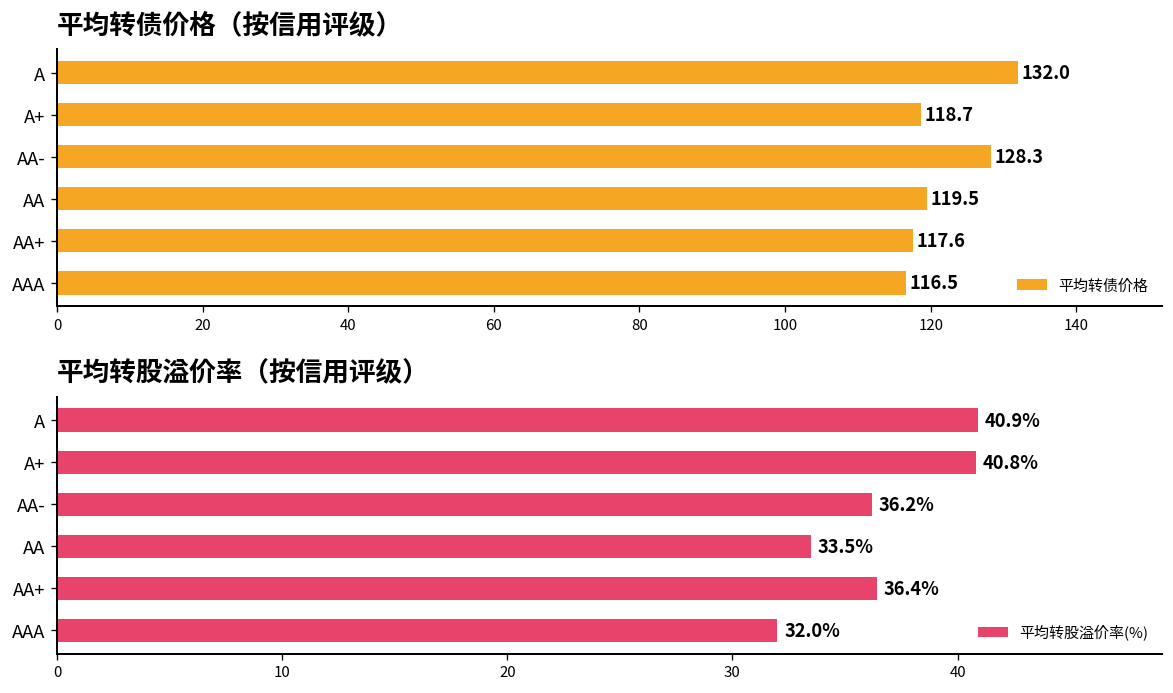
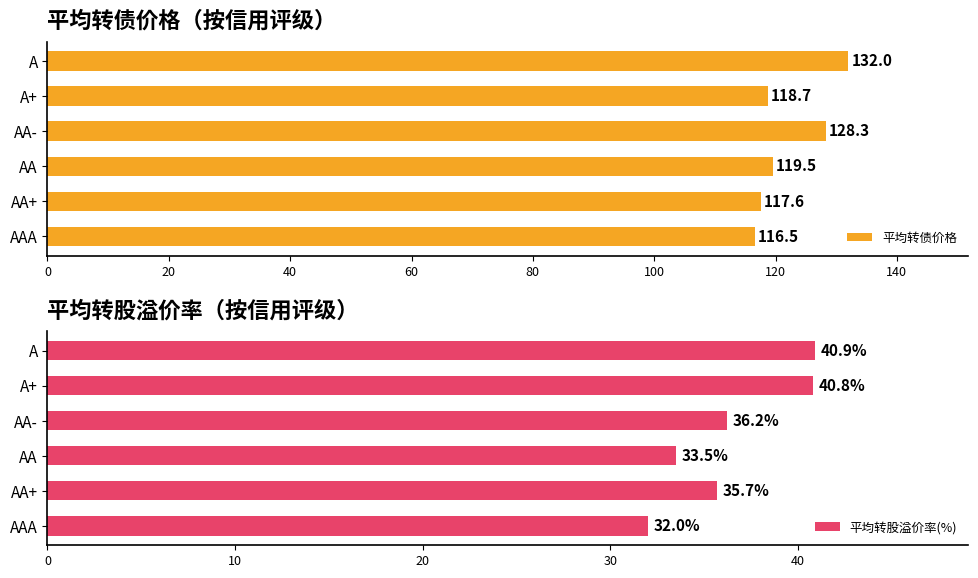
平均转股溢价率（按信用评级）, AA+: 36.4% -> 35.7%
